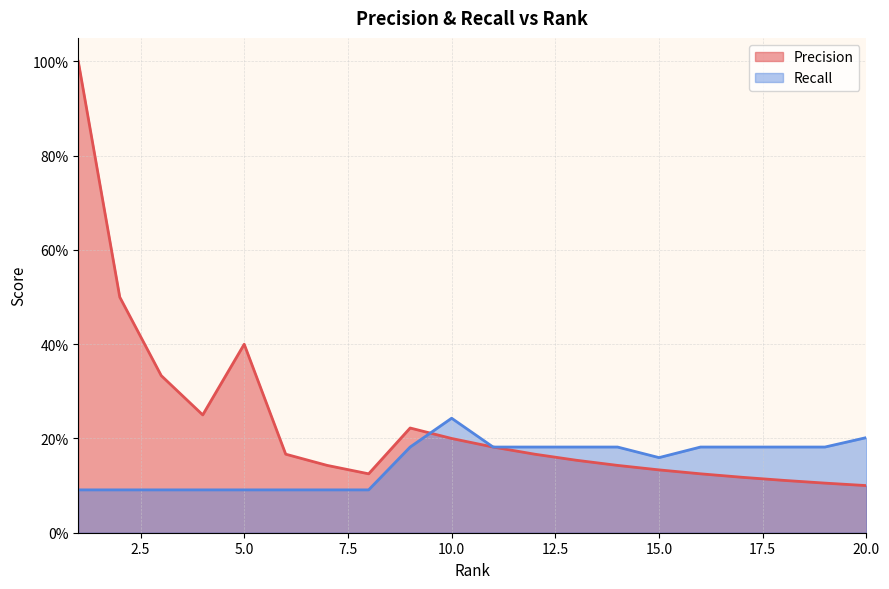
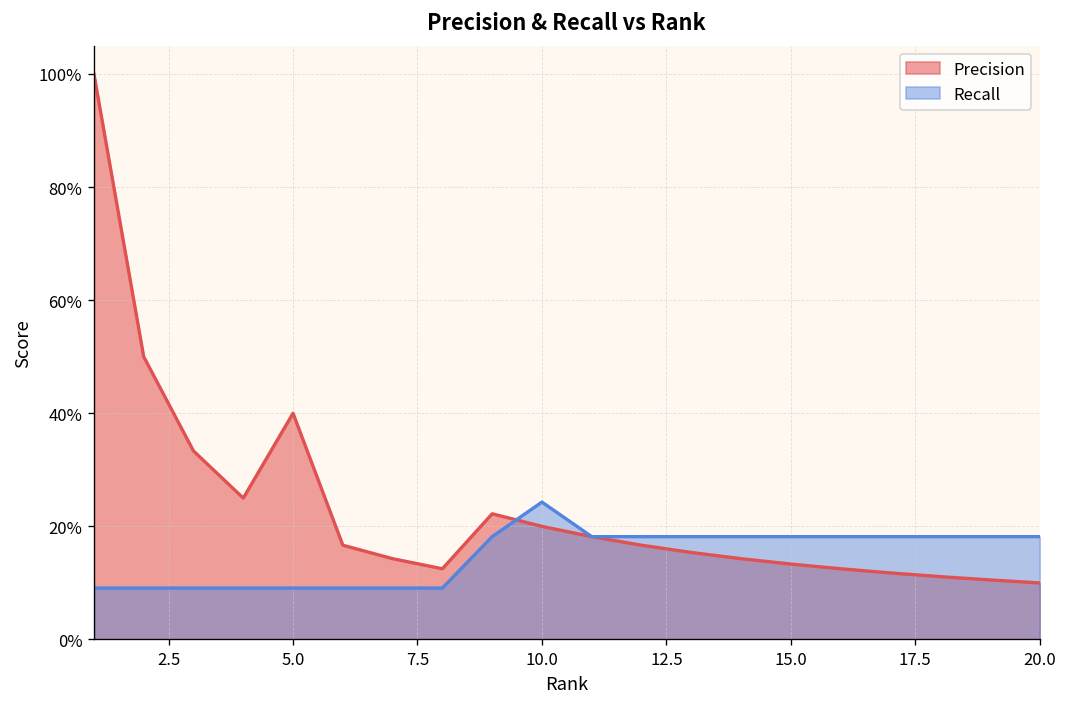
Recall, 15.0: 16% -> 18%
Recall, 20.0: 20% -> 18%
